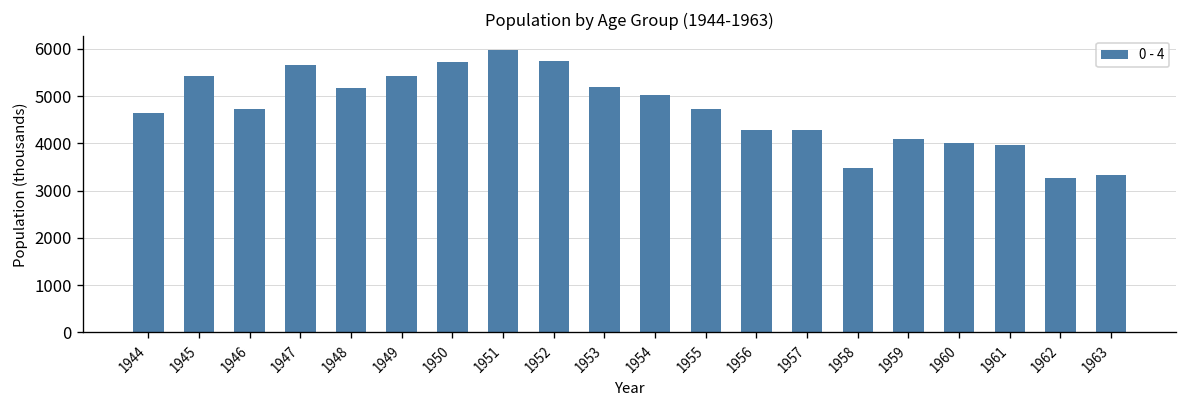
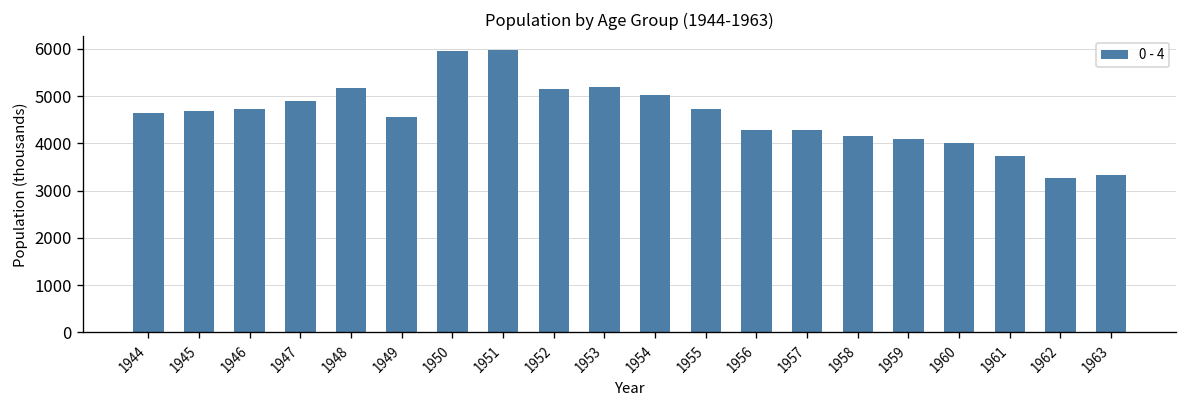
1945: 5400 -> 4700
1947: 5700 -> 4900
1949: 5400 -> 4600
1950: 5700 -> 5900
1952: 5700 -> 5100
1958: 3500 -> 4200
1961: 4000 -> 3700
